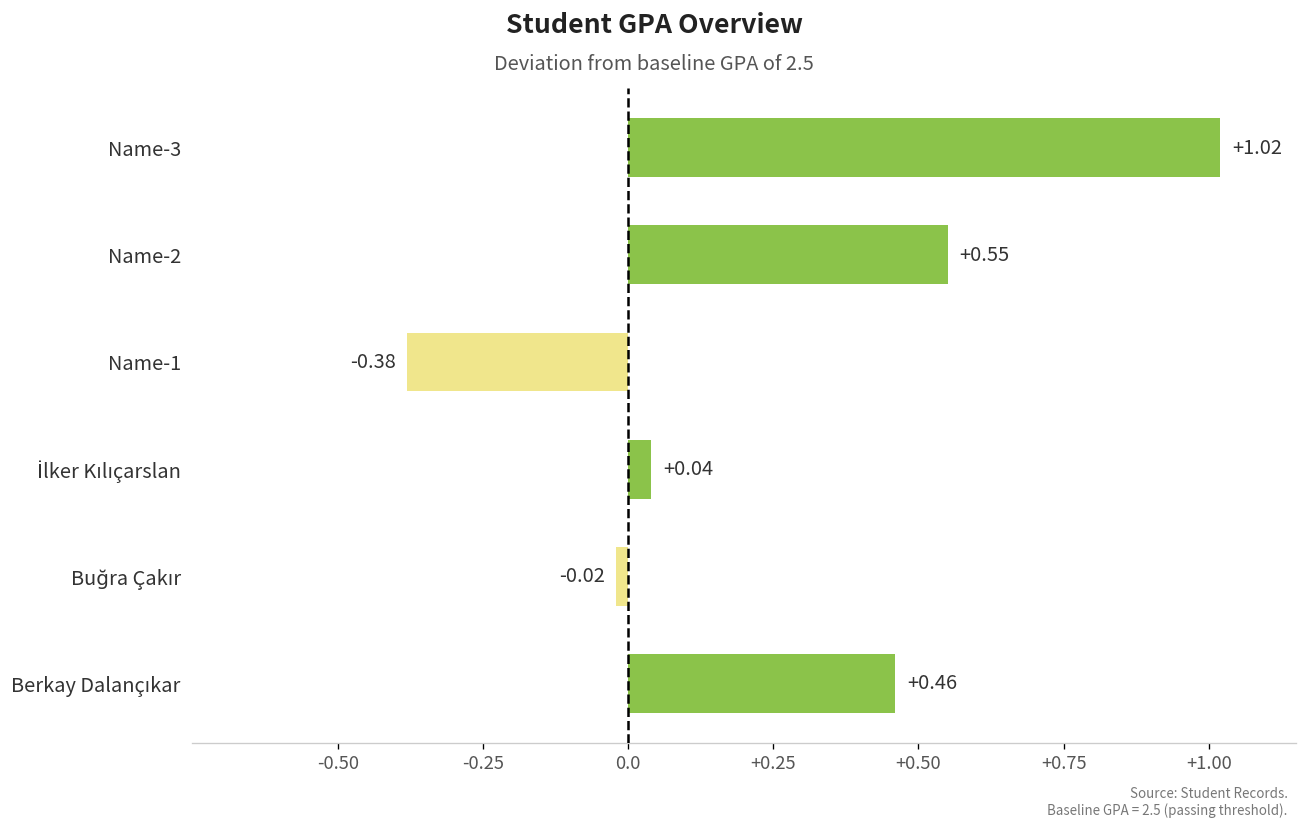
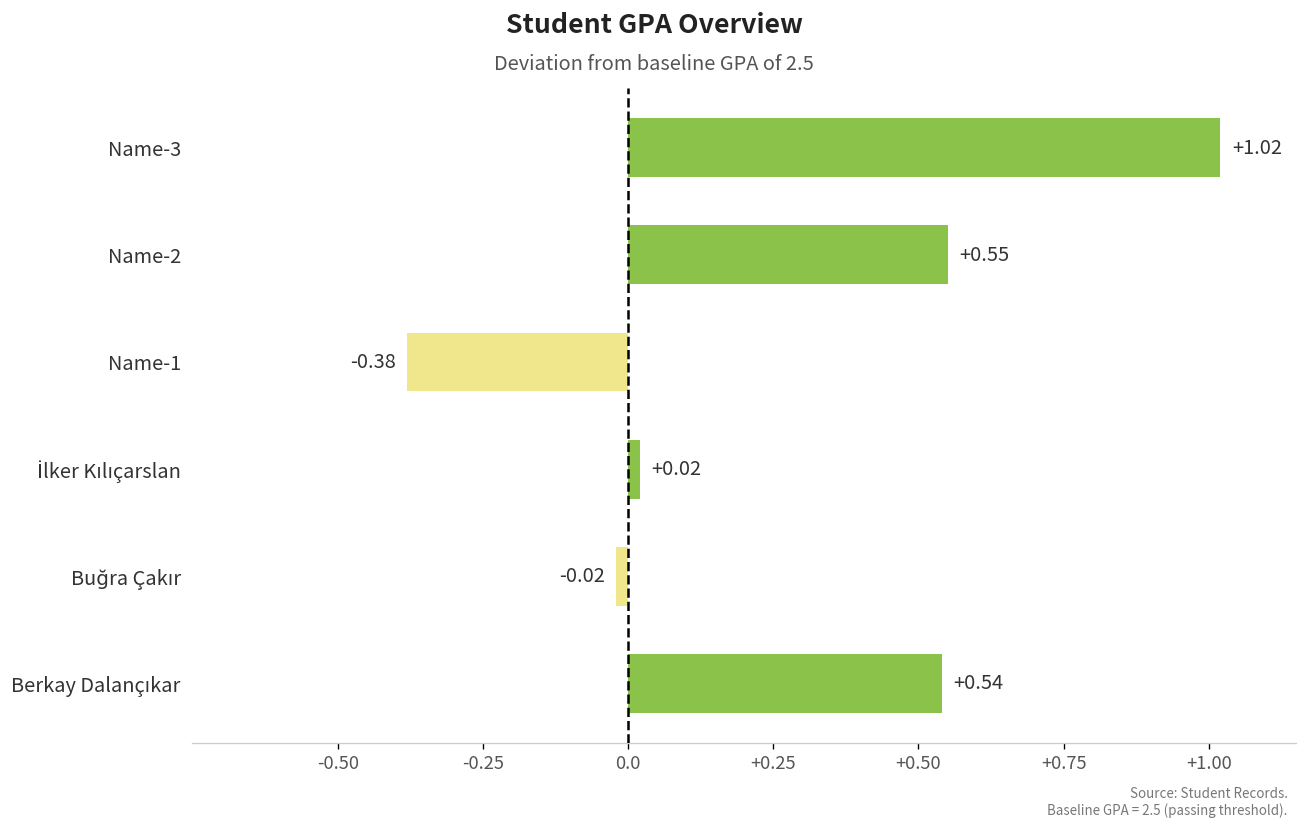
İlker Kılıçarslan: +0.04 -> +0.02
Berkay Dalançıkar: +0.46 -> +0.54
